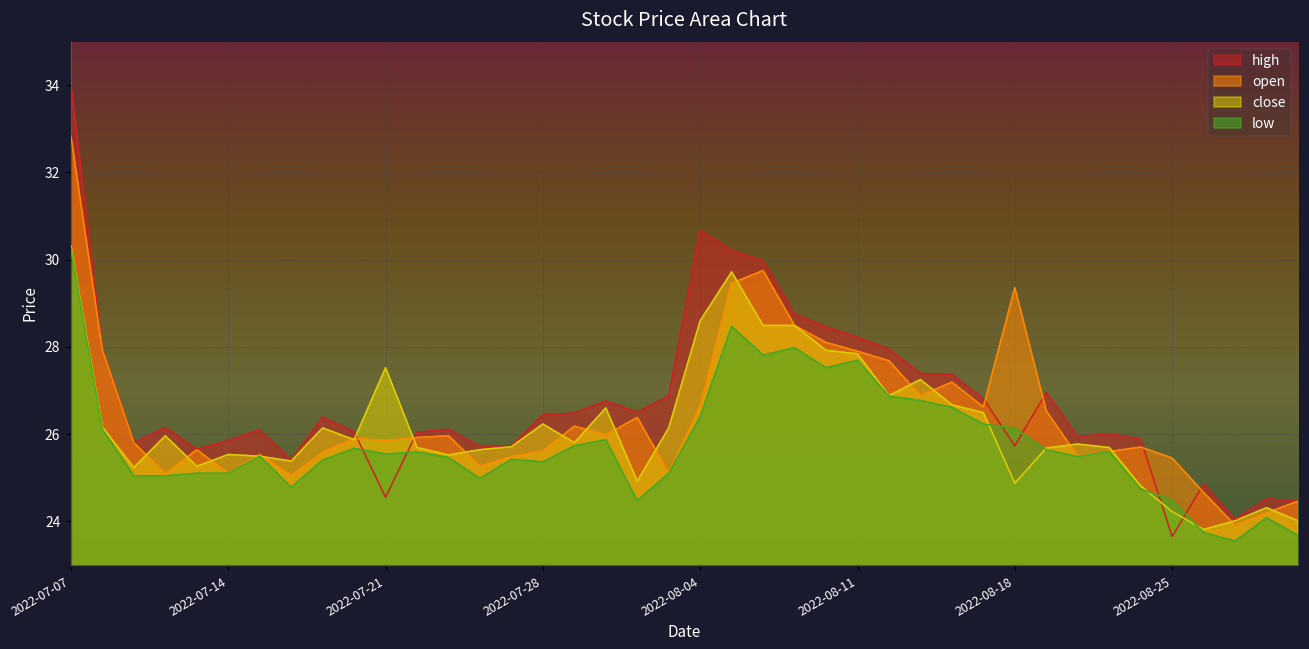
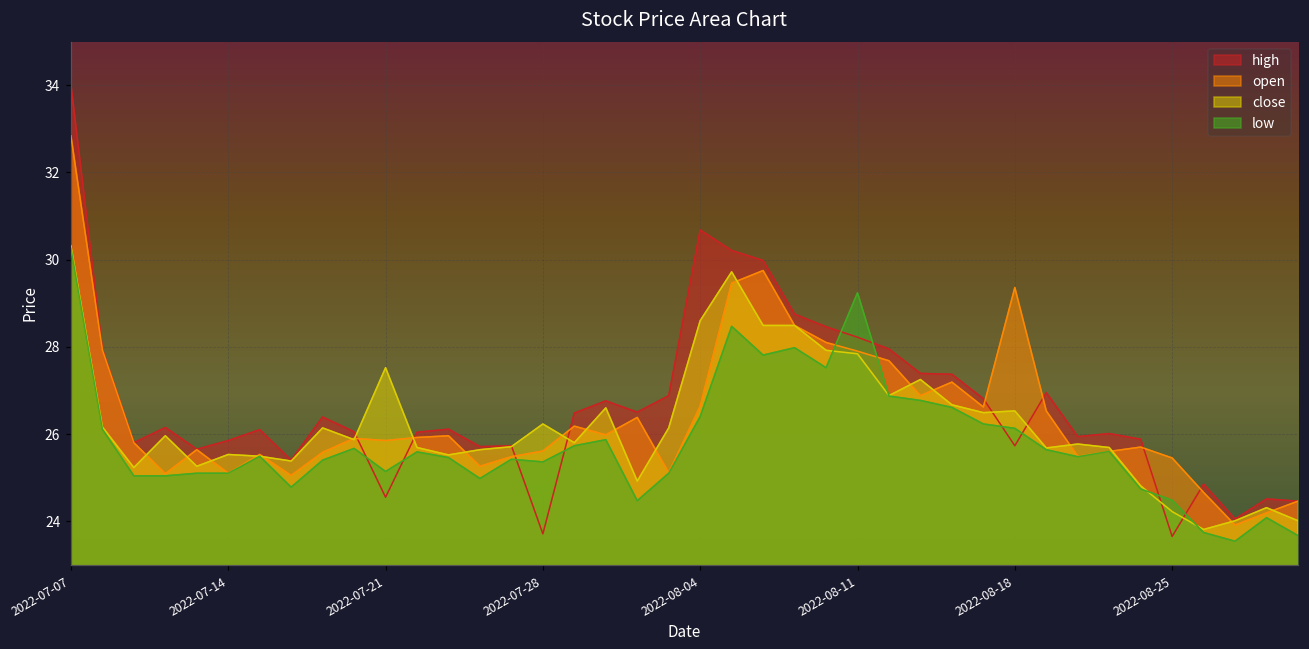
low, 2022-07-21: 25.5 -> 25.1
high, 2022-07-28: 26.4 -> 23.7
low, 2022-08-11: 27.7 -> 29.2
close, 2022-08-18: 24.9 -> 26.5
